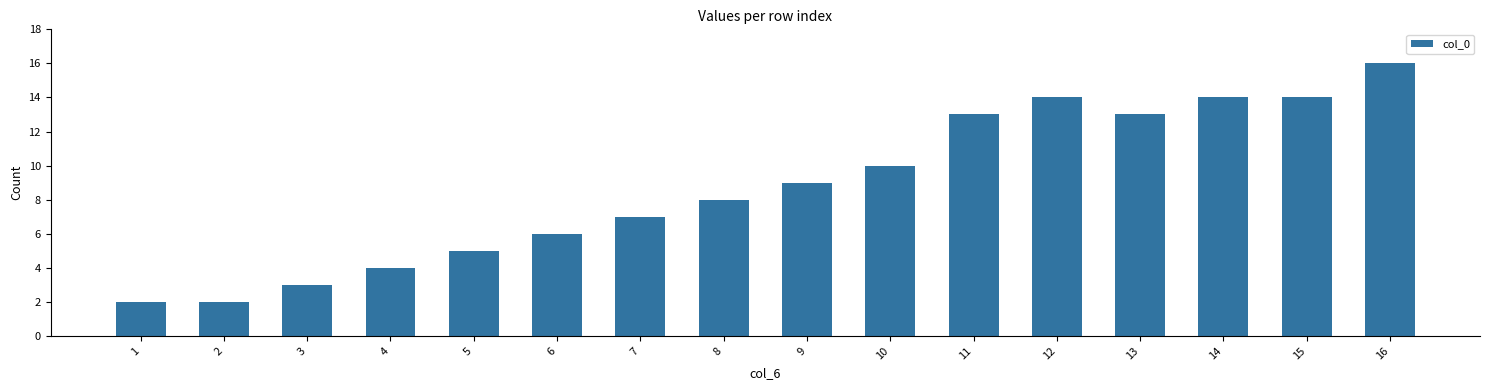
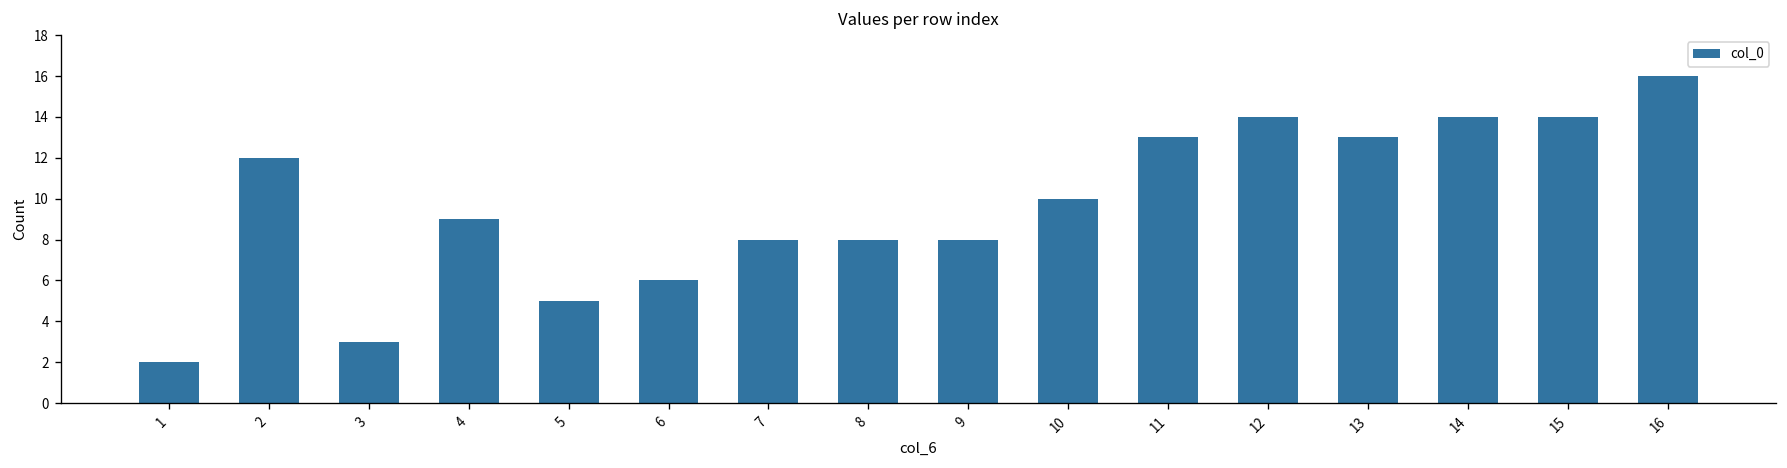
2: 2 -> 12
4: 4 -> 9
7: 7 -> 8
9: 9 -> 8
